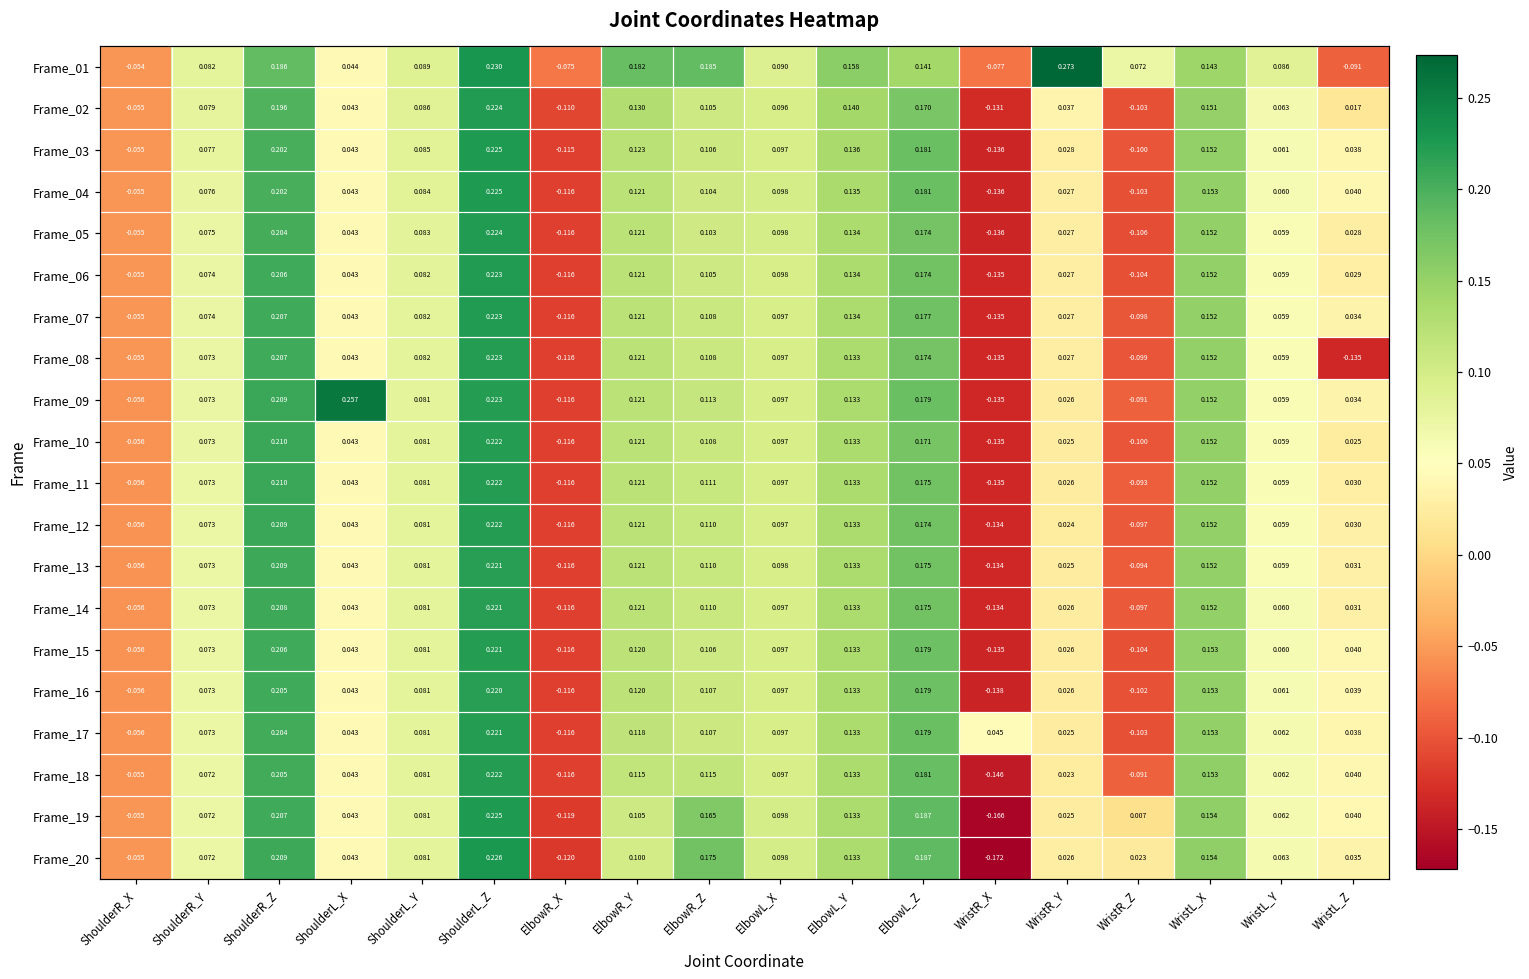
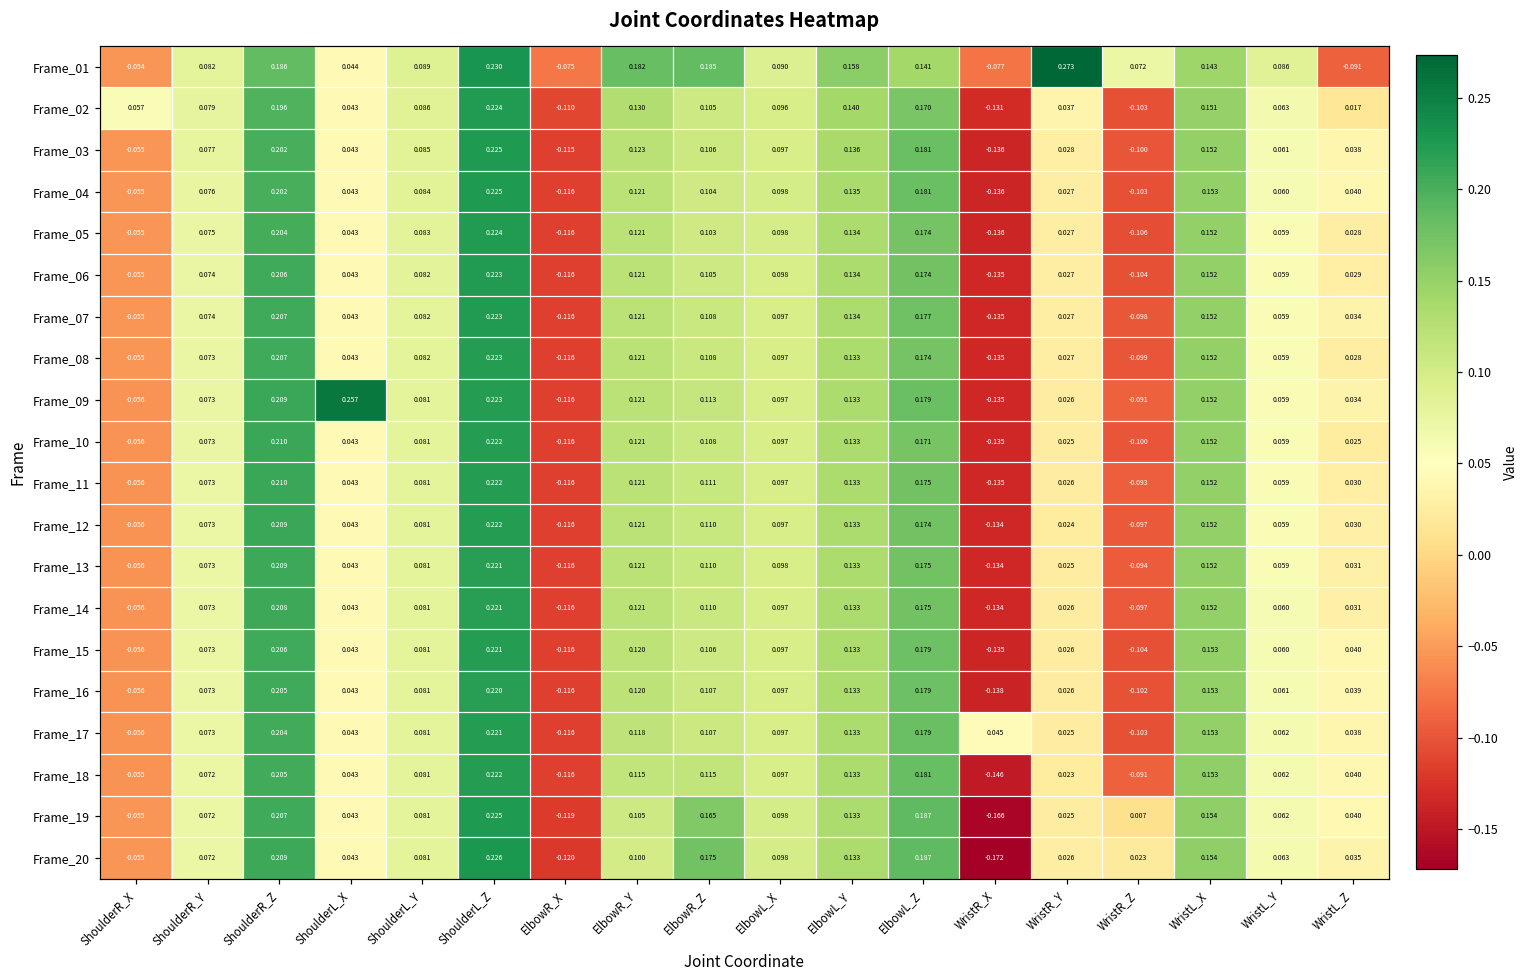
Frame_02, ShoulderR_X: -0.055 -> 0.057
Frame_08, WristL_Z: -0.135 -> 0.028
